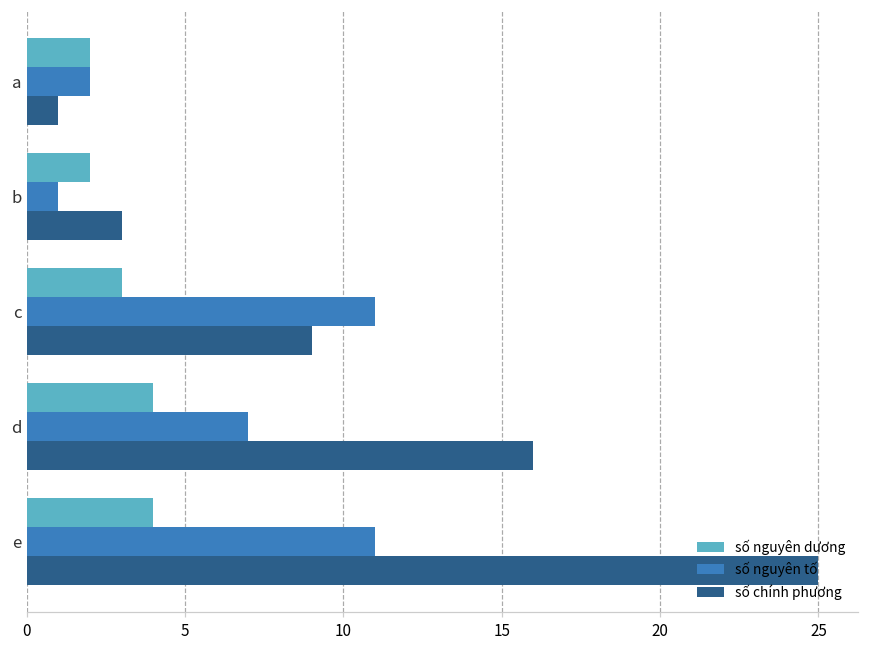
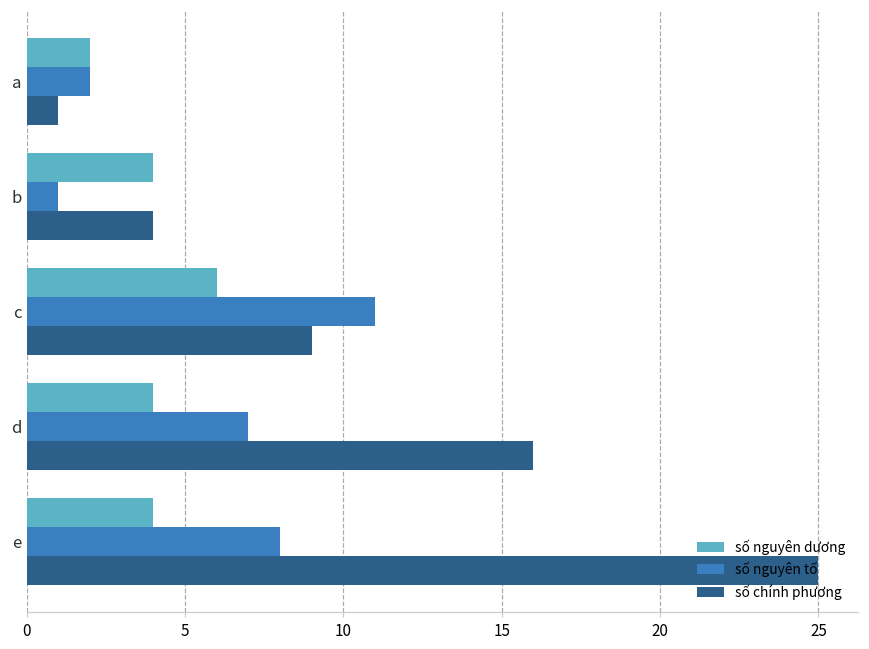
số nguyên dương, b: 2 -> 4
số chính phương, b: 3 -> 4
số nguyên dương, c: 3 -> 6
số nguyên tố, e: 11 -> 8
